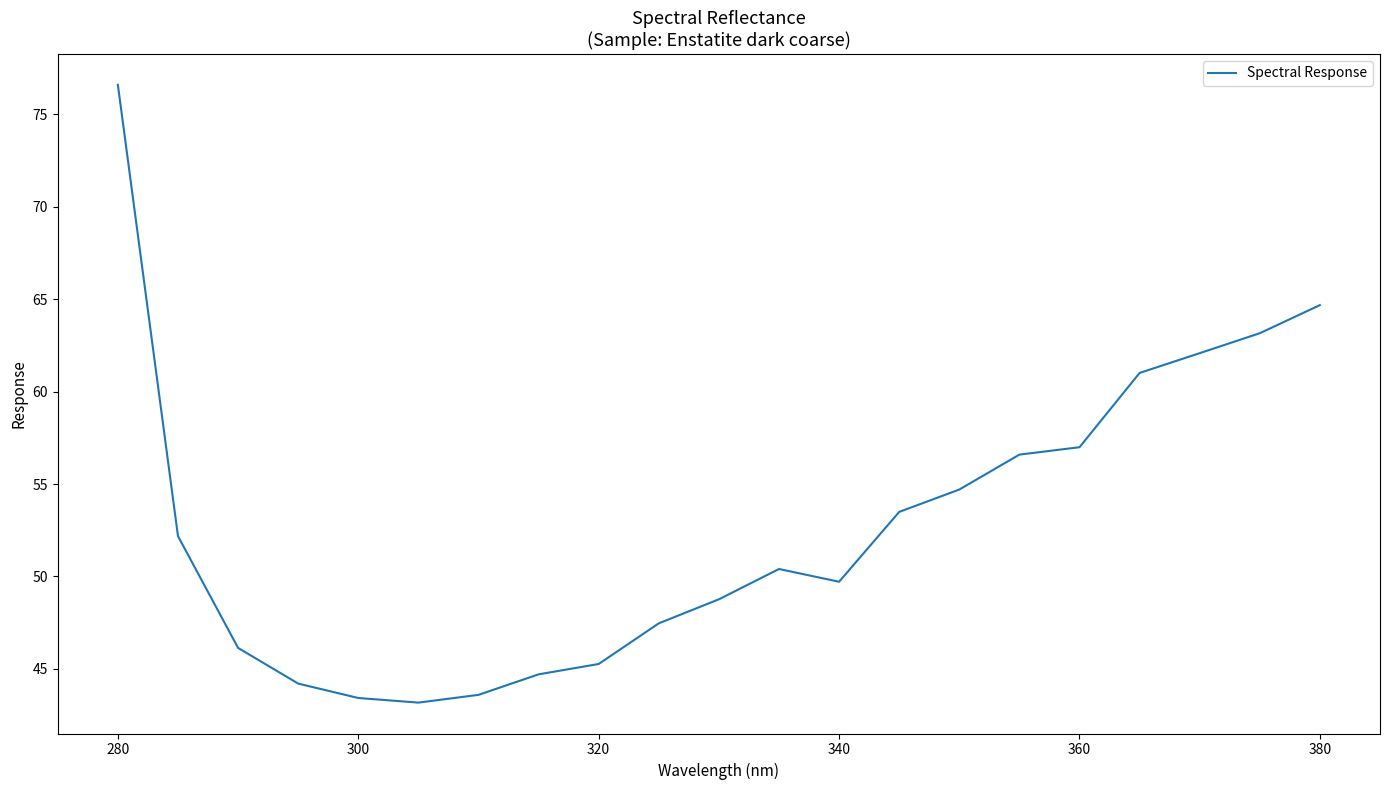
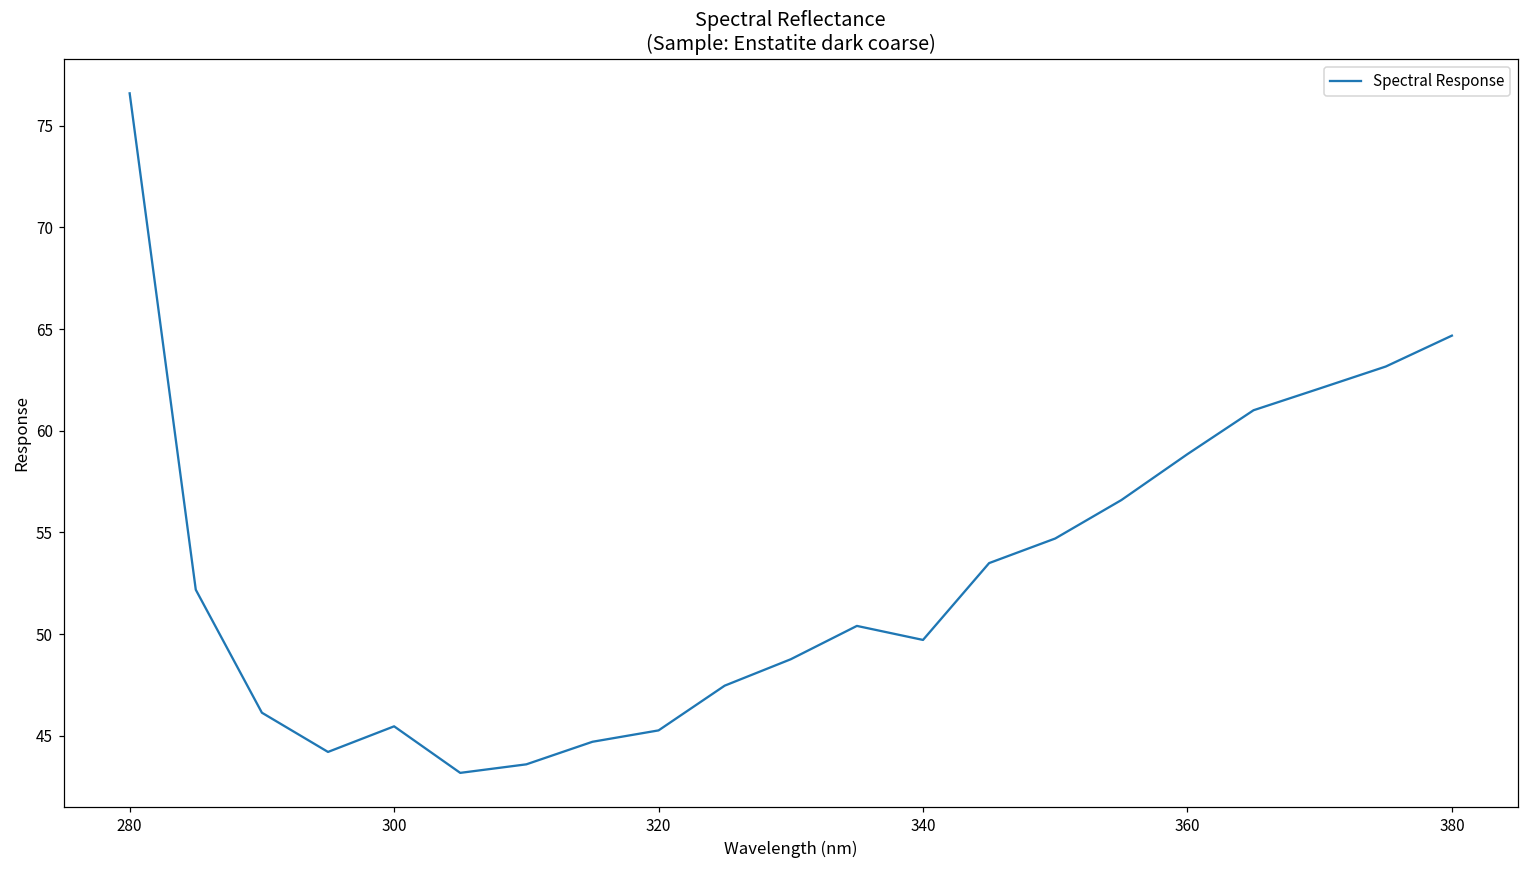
300: 43.4 -> 45.5
360: 57.0 -> 58.9
